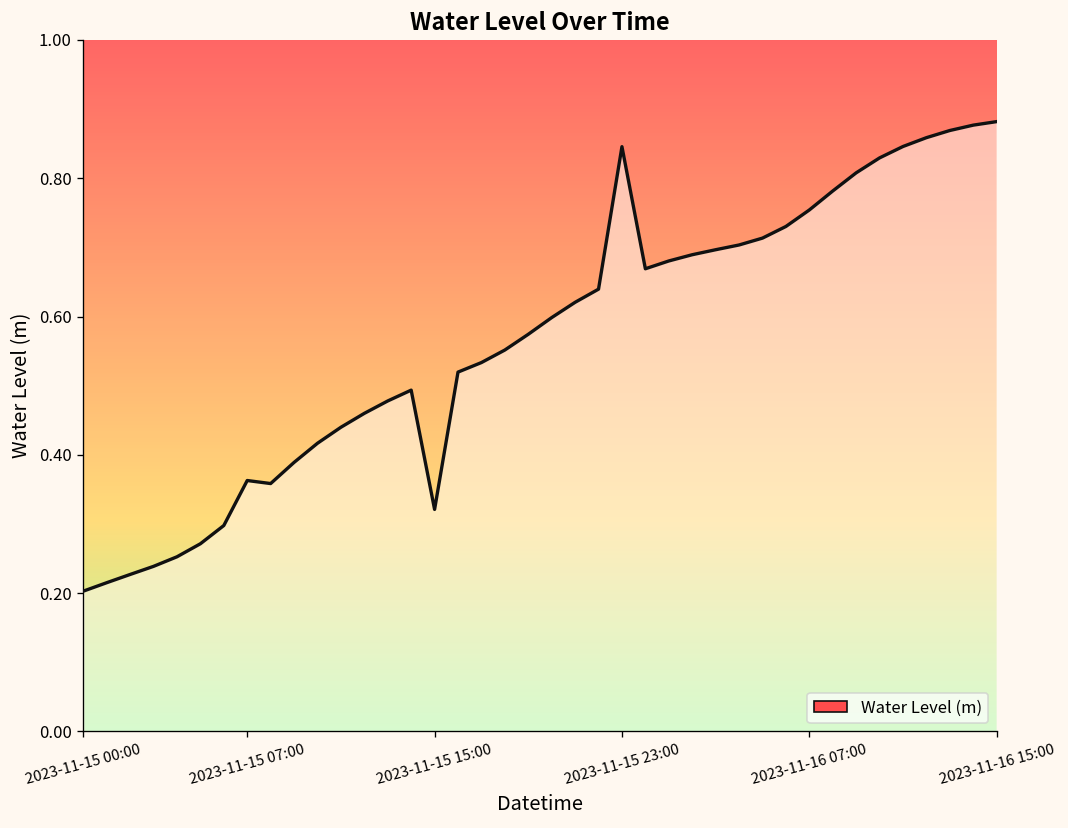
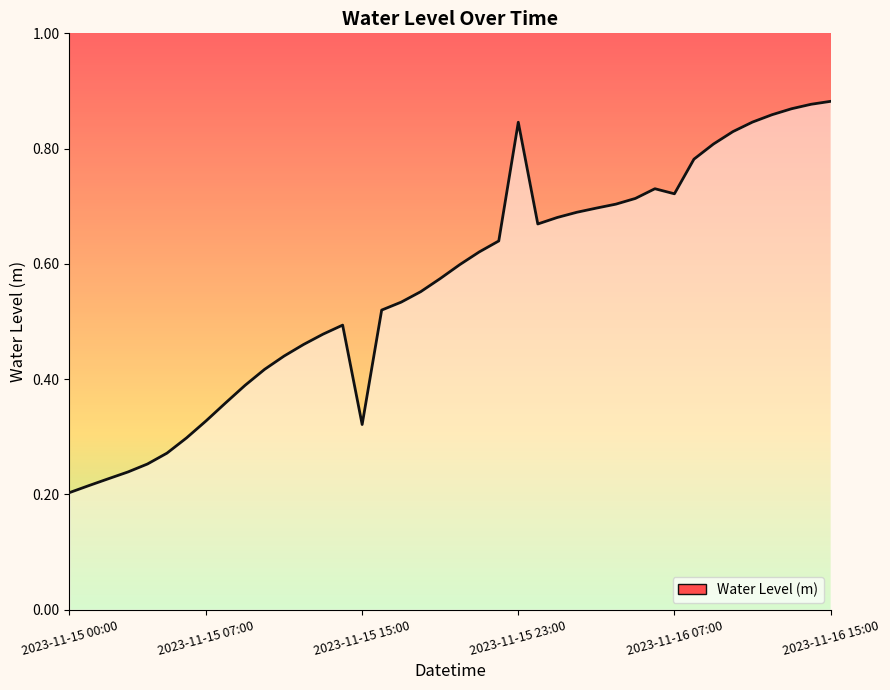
2023-11-15 07:00: 0.36 -> 0.33
2023-11-16 07:00: 0.75 -> 0.72
